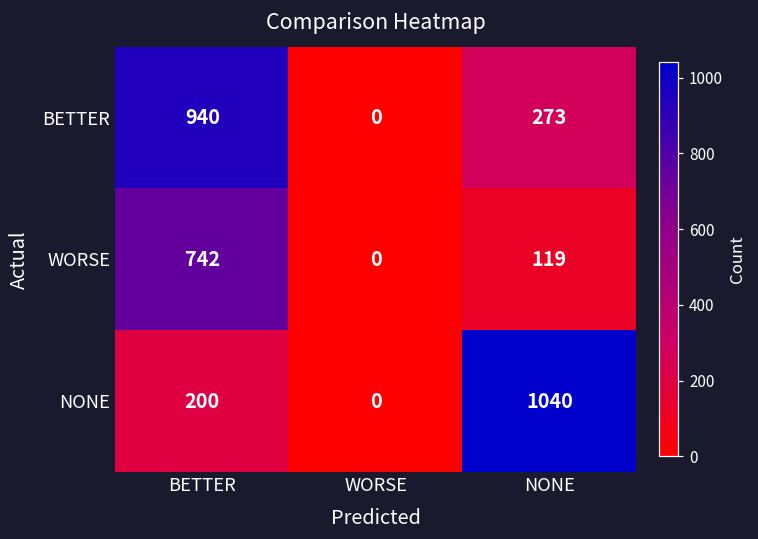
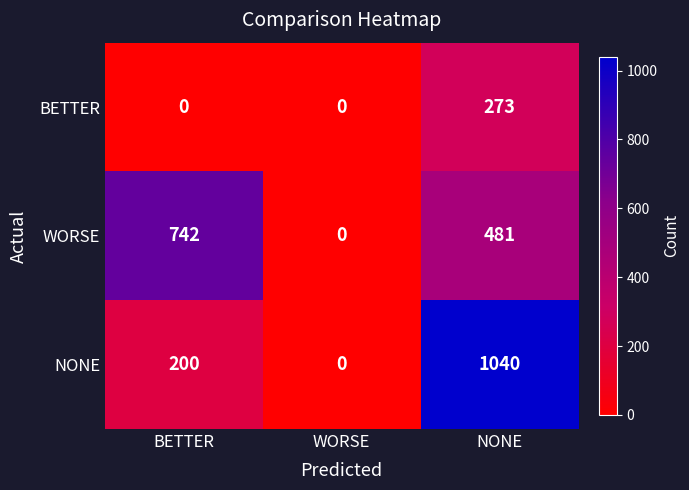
BETTER, BETTER: 940 -> 0
WORSE, NONE: 119 -> 481
